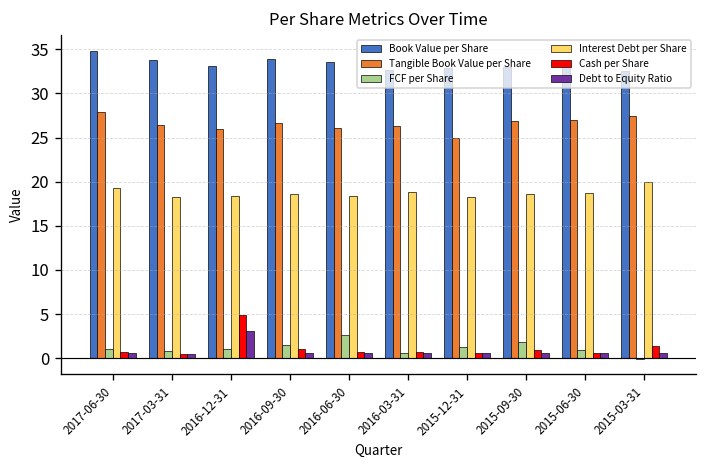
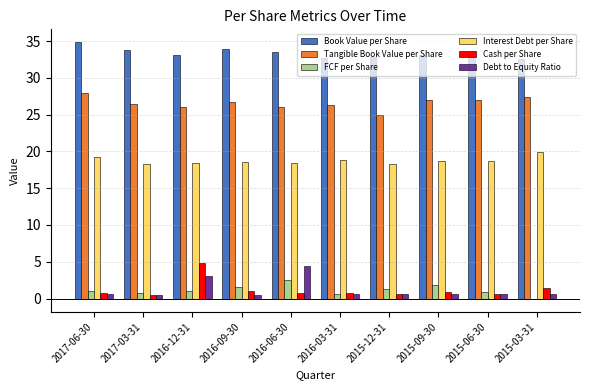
Debt to Equity Ratio, 2016-06-30: 1 -> 4
